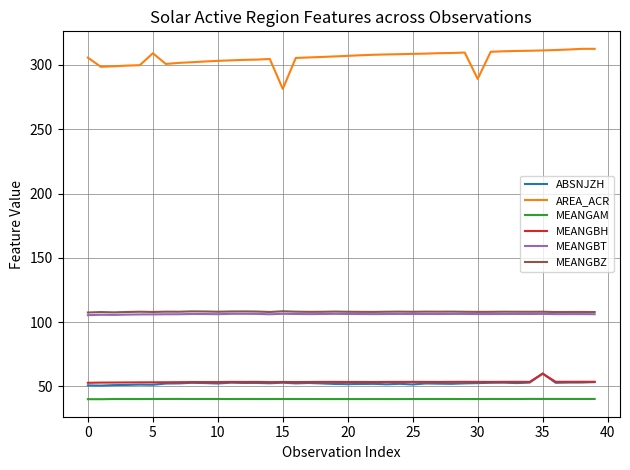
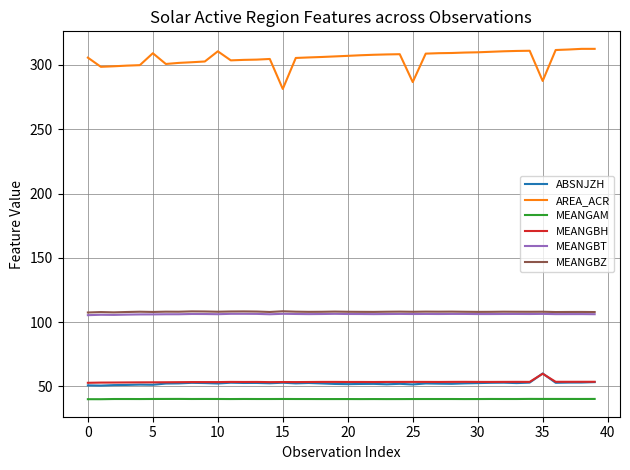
AREA_ACR, 10: 303 -> 311
AREA_ACR, 25: 309 -> 287
AREA_ACR, 30: 289 -> 310
AREA_ACR, 35: 311 -> 288
